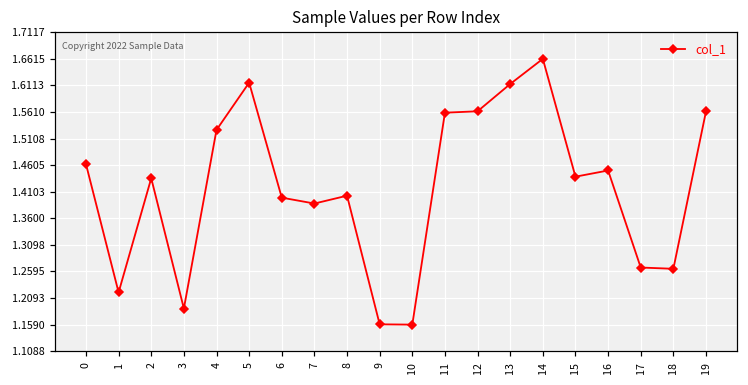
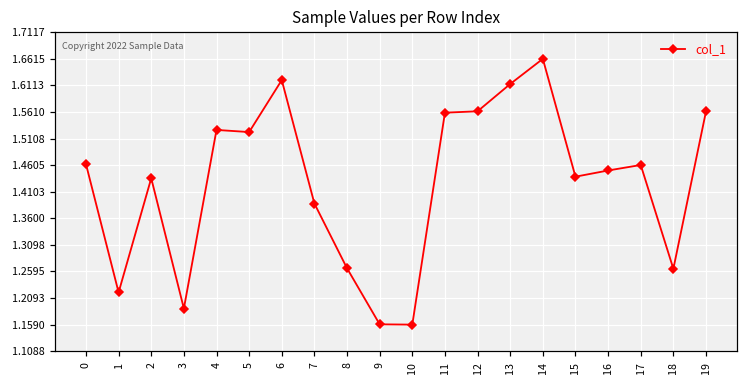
5: 1.62 -> 1.52
6: 1.40 -> 1.62
8: 1.40 -> 1.27
17: 1.27 -> 1.46
